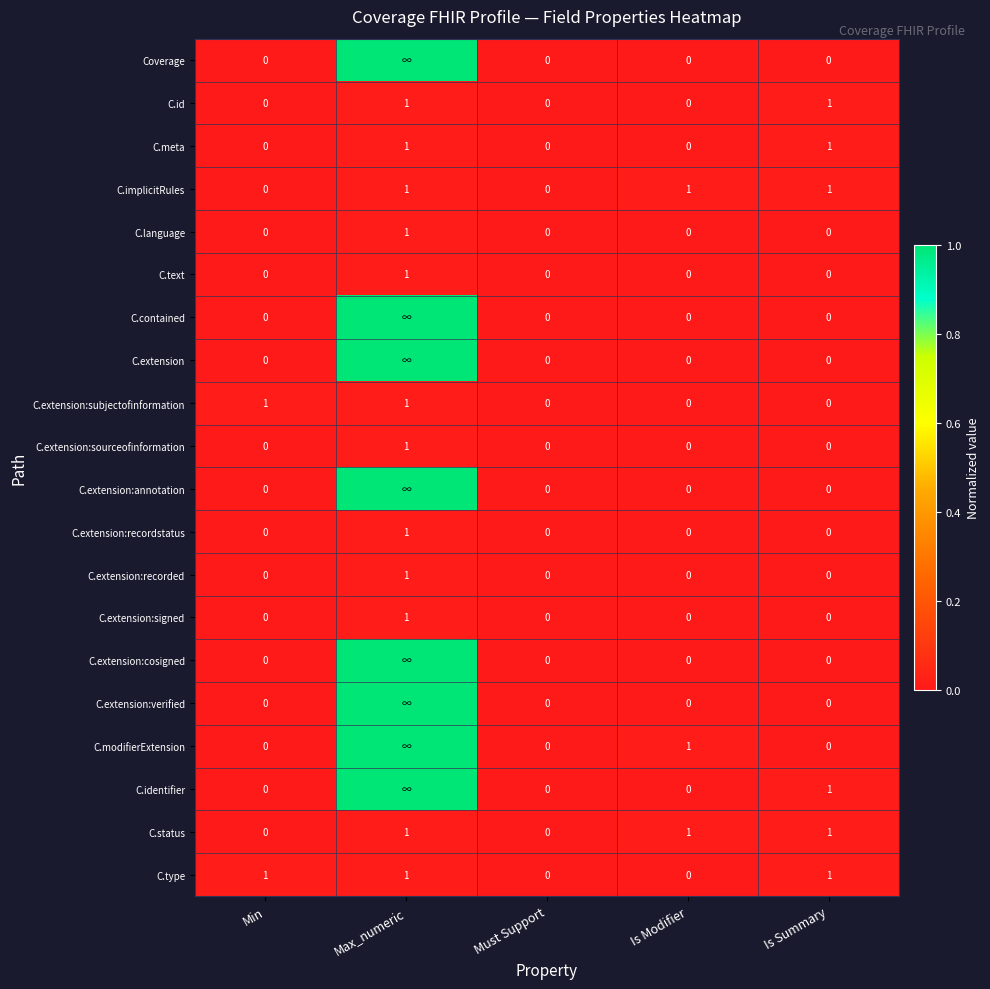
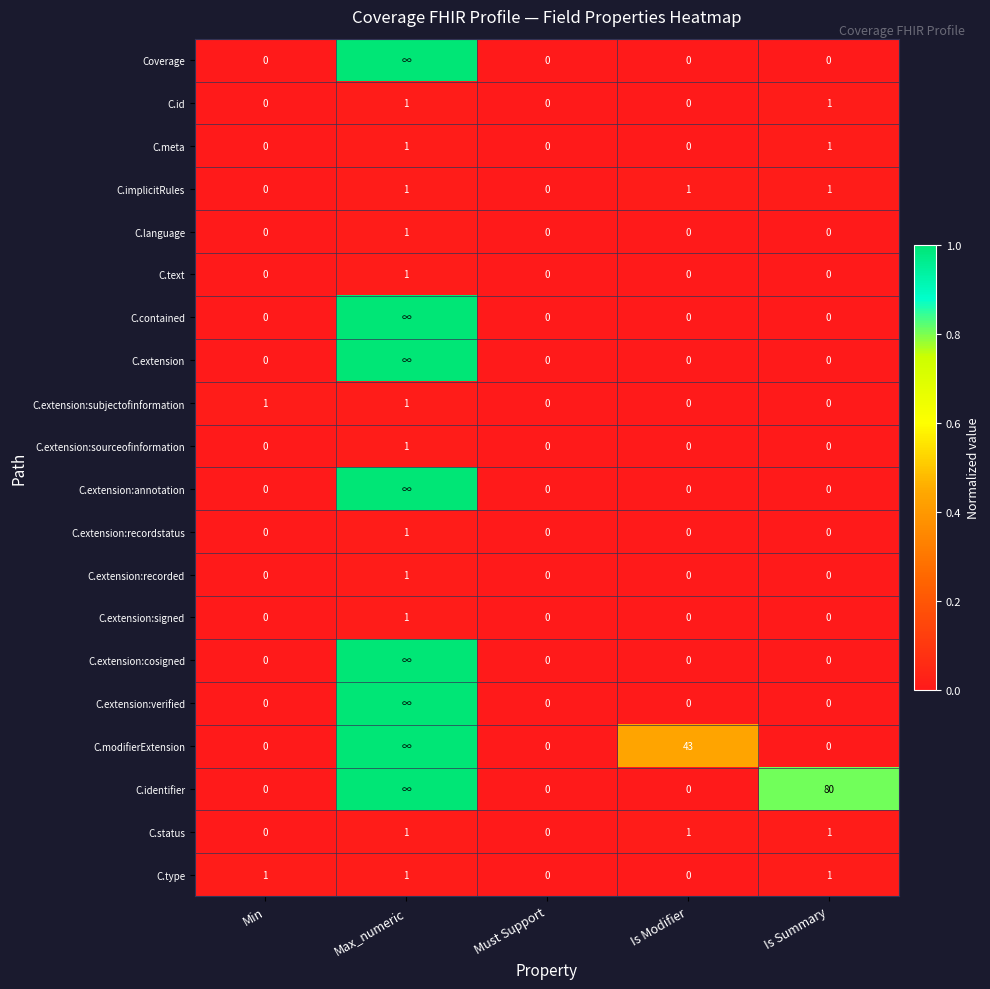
C.modifierExtension, Is Modifier: 1 -> 43
C.identifier, Is Summary: 1 -> 80
